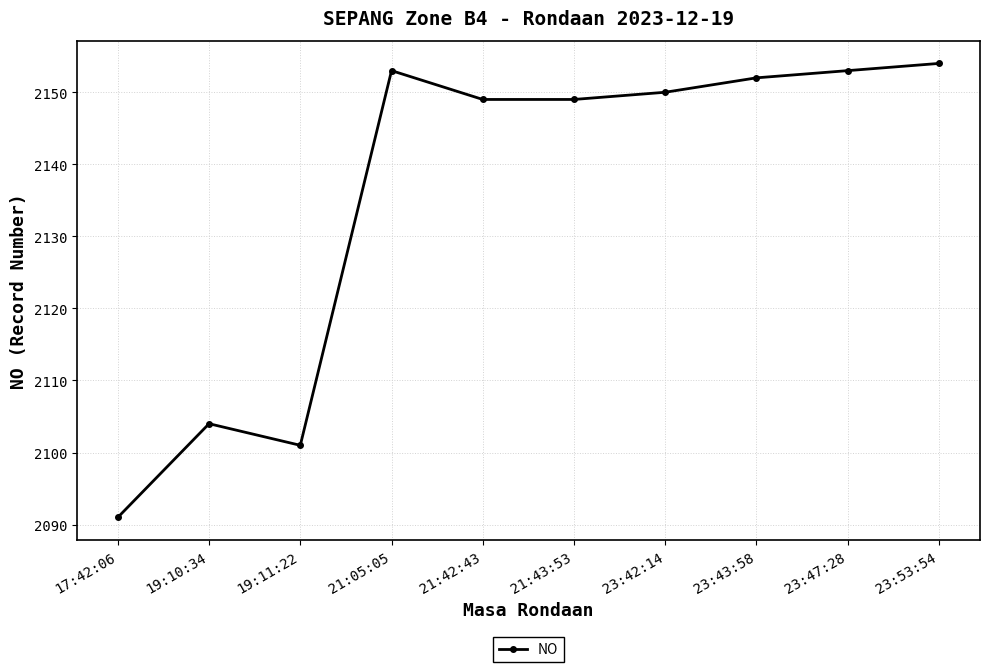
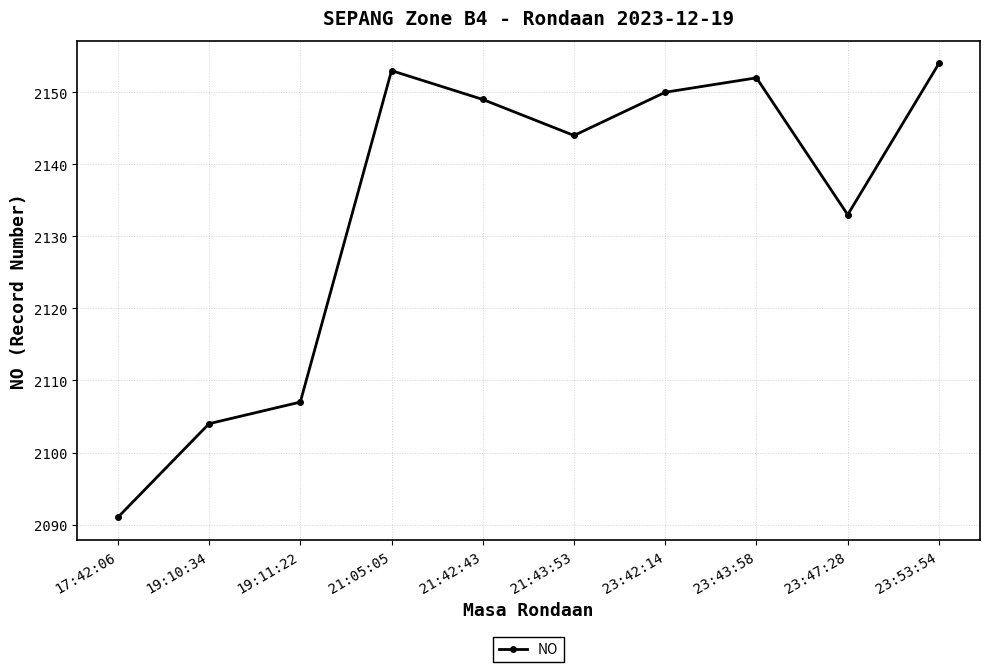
19:11:22: 2101 -> 2107
21:43:53: 2149 -> 2144
23:47:28: 2153 -> 2133
